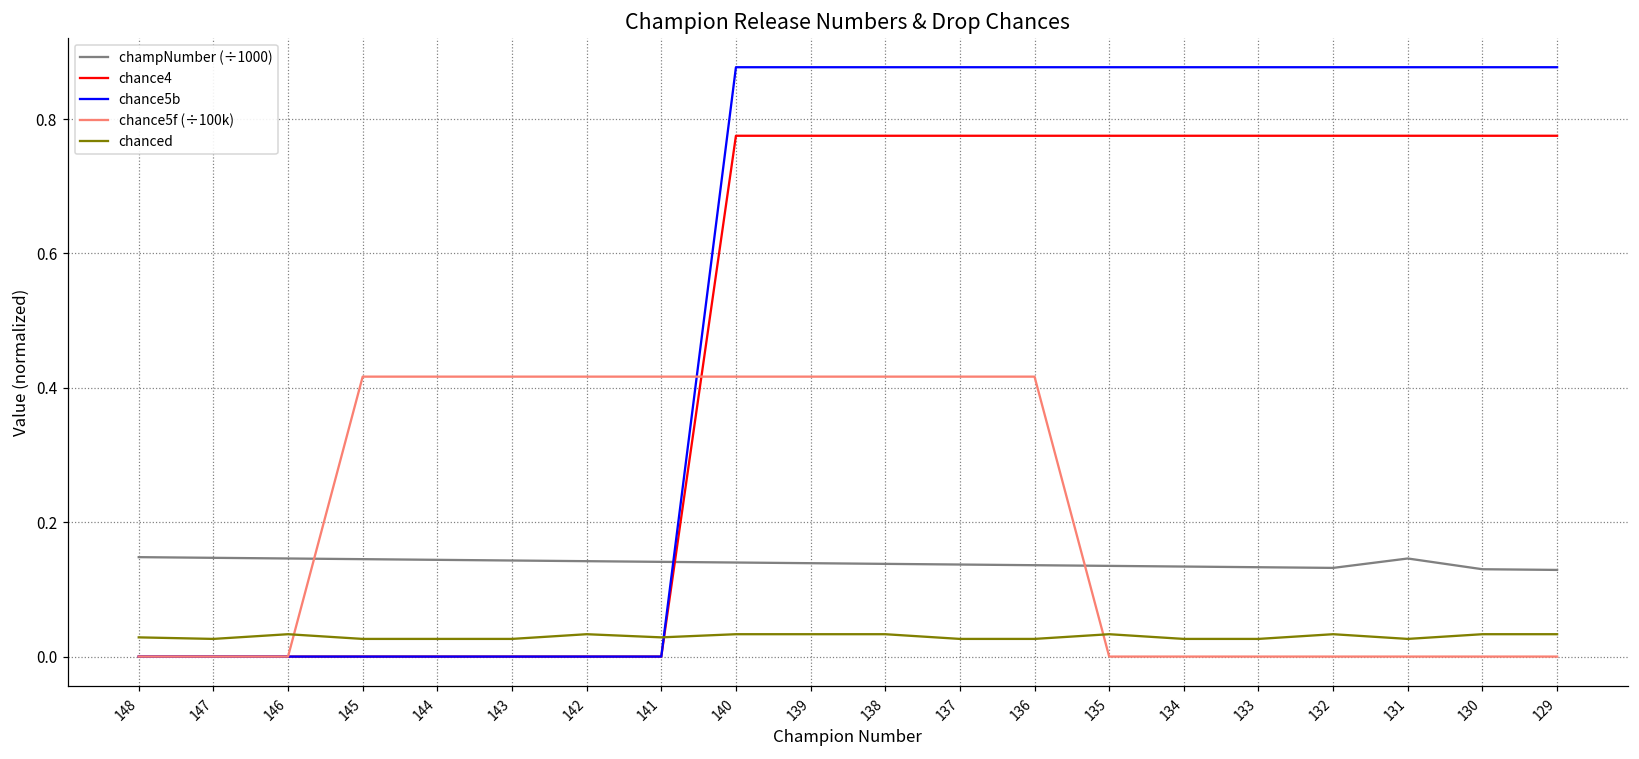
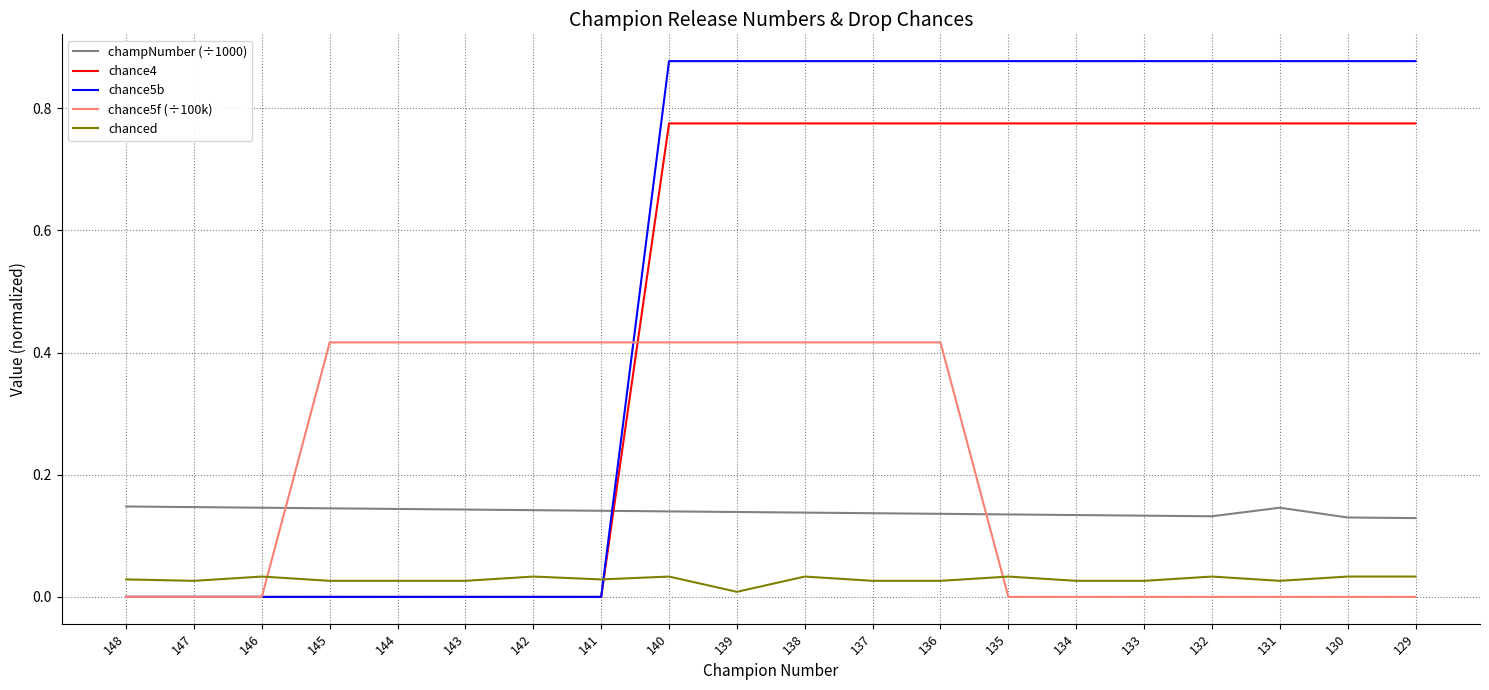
chanced, 139: 0.03 -> 0.01
